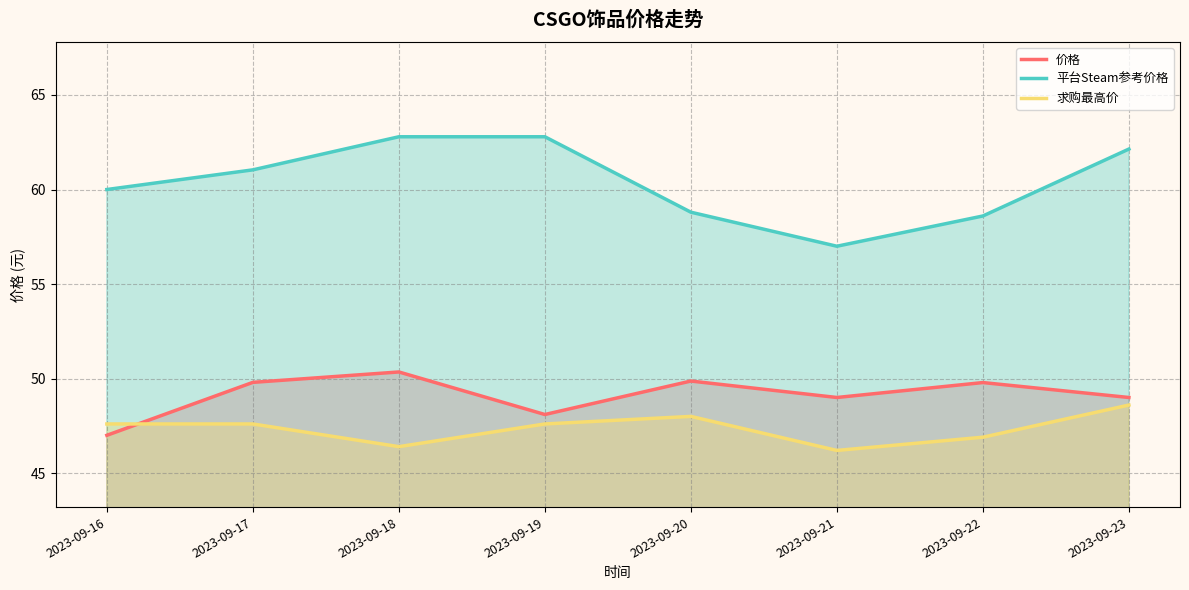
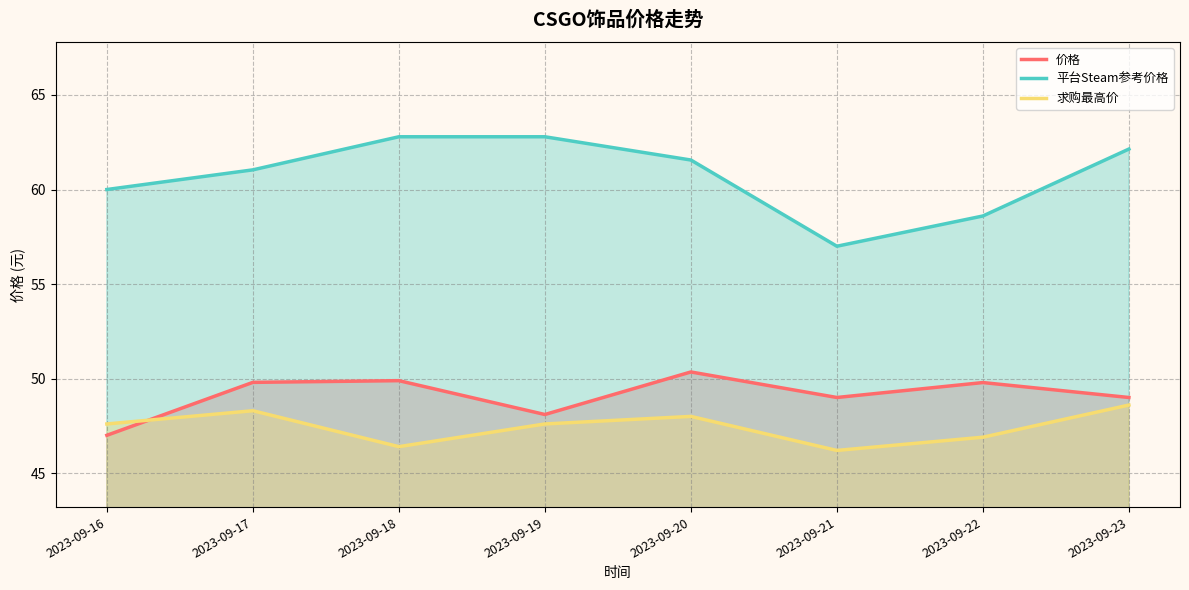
求购最高价, 2023-09-17: 47.6 -> 48.3
价格, 2023-09-18: 50.4 -> 49.9
价格, 2023-09-20: 49.9 -> 50.4
平台Steam参考价格, 2023-09-20: 58.8 -> 61.6
